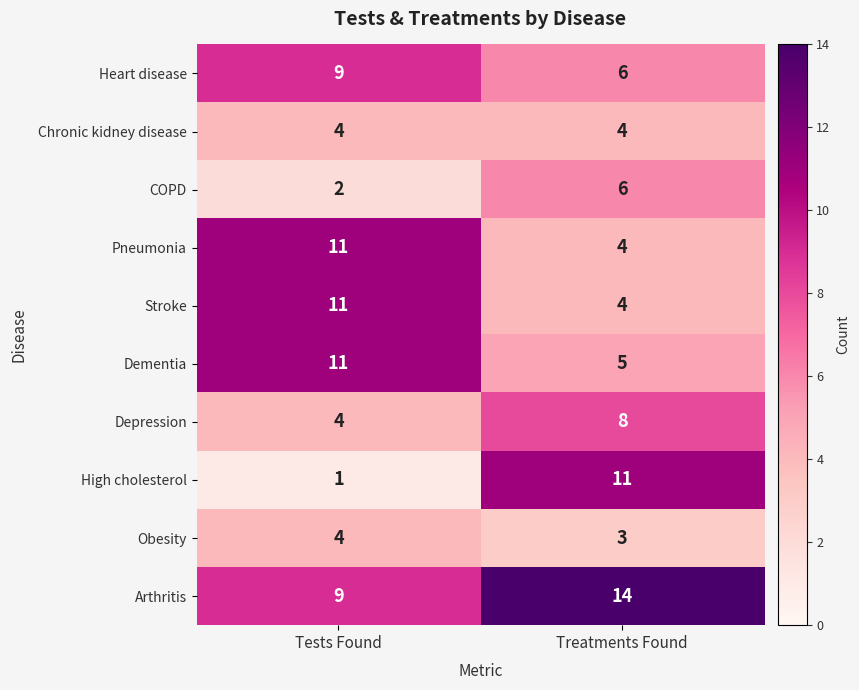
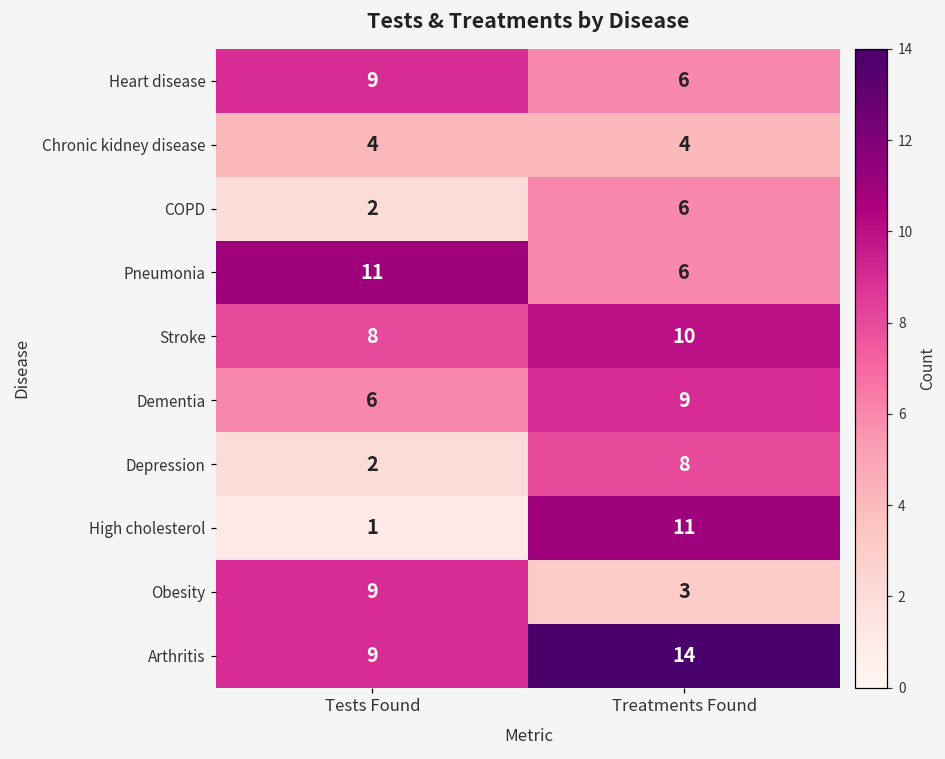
Pneumonia, Treatments Found: 4 -> 6
Stroke, Tests Found: 11 -> 8
Stroke, Treatments Found: 4 -> 10
Dementia, Tests Found: 11 -> 6
Dementia, Treatments Found: 5 -> 9
Depression, Tests Found: 4 -> 2
Obesity, Tests Found: 4 -> 9
